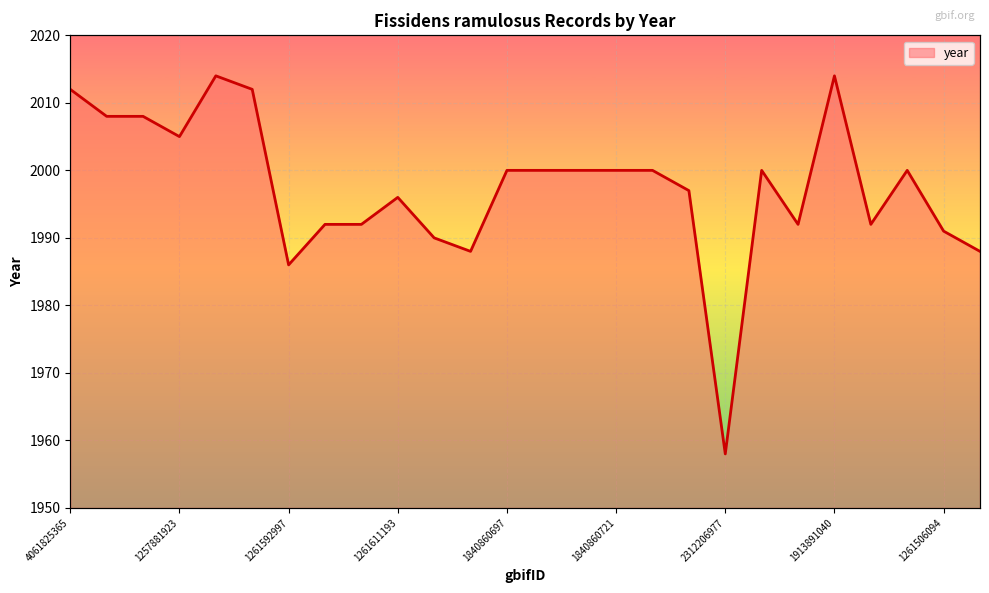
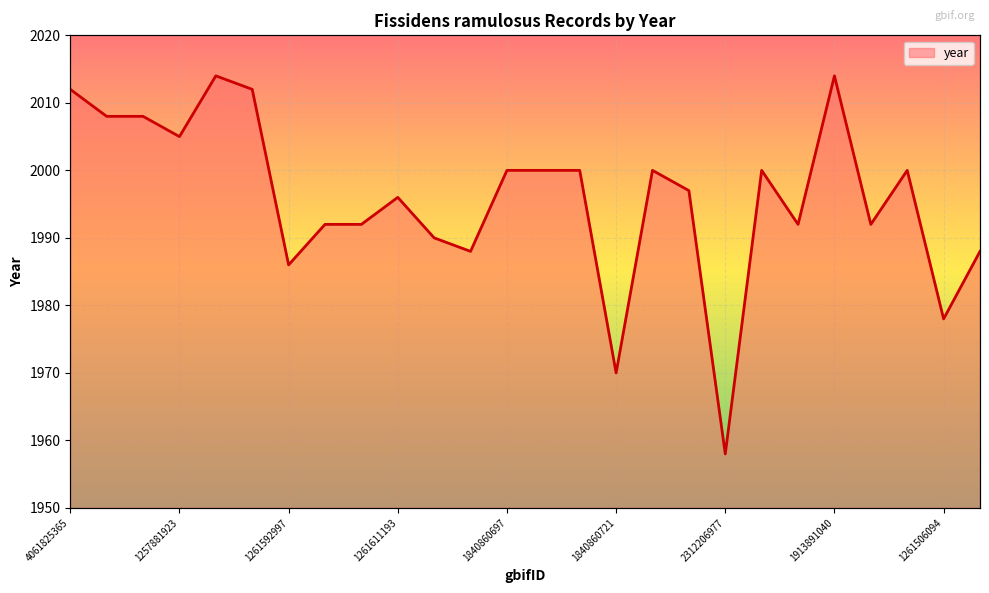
1840860721: 2000 -> 1970
1261506094: 1991 -> 1978
